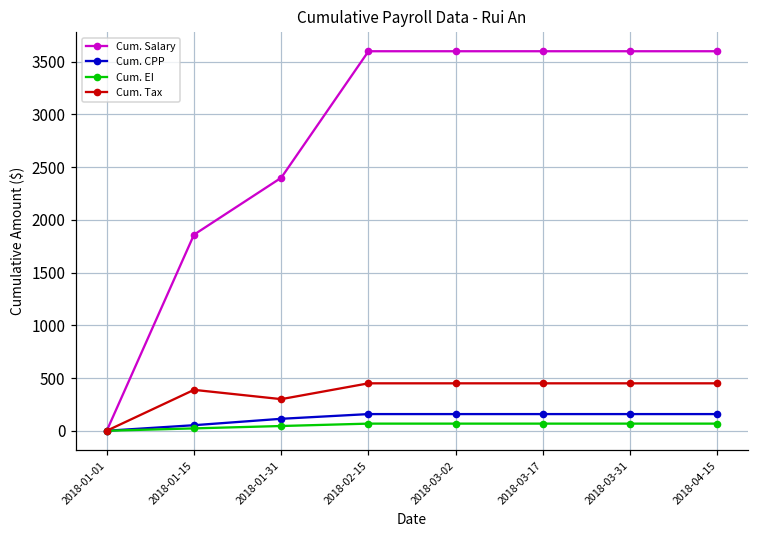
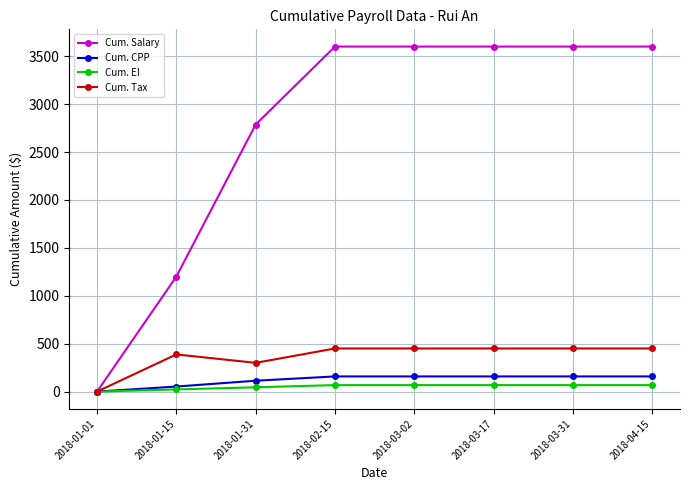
Cum. Salary, 2018-01-15: 1900 -> 1200
Cum. Salary, 2018-01-31: 2400 -> 2800
